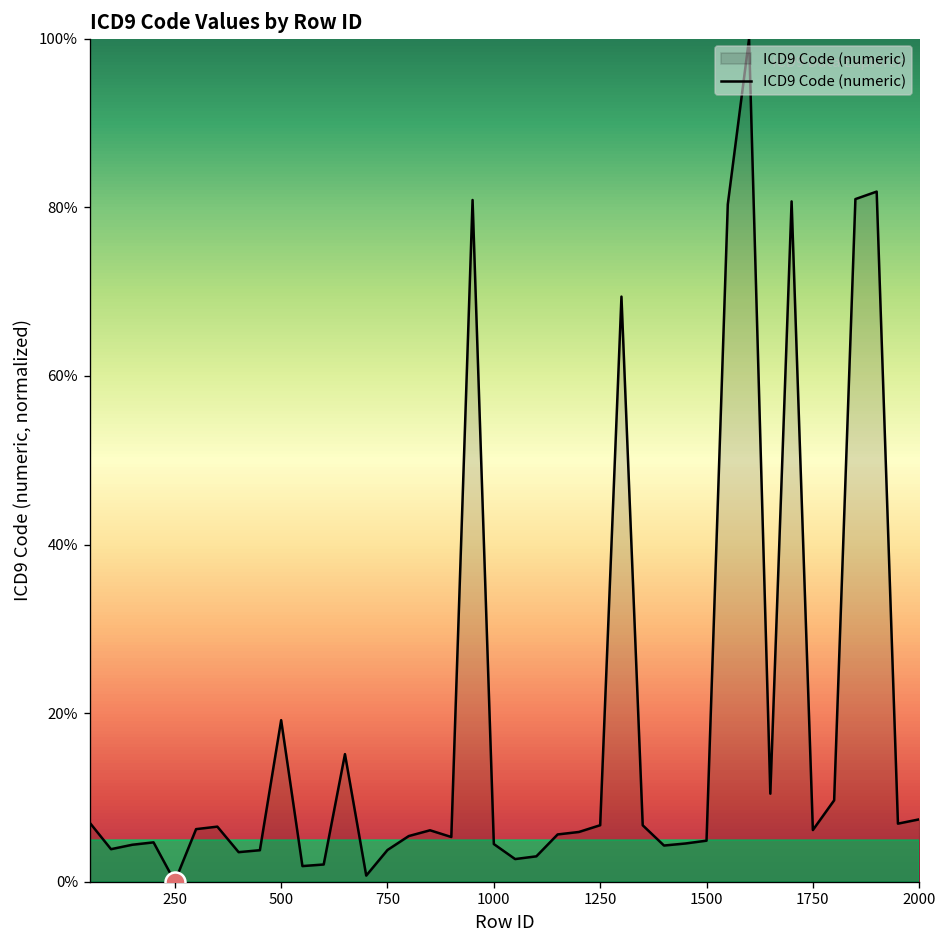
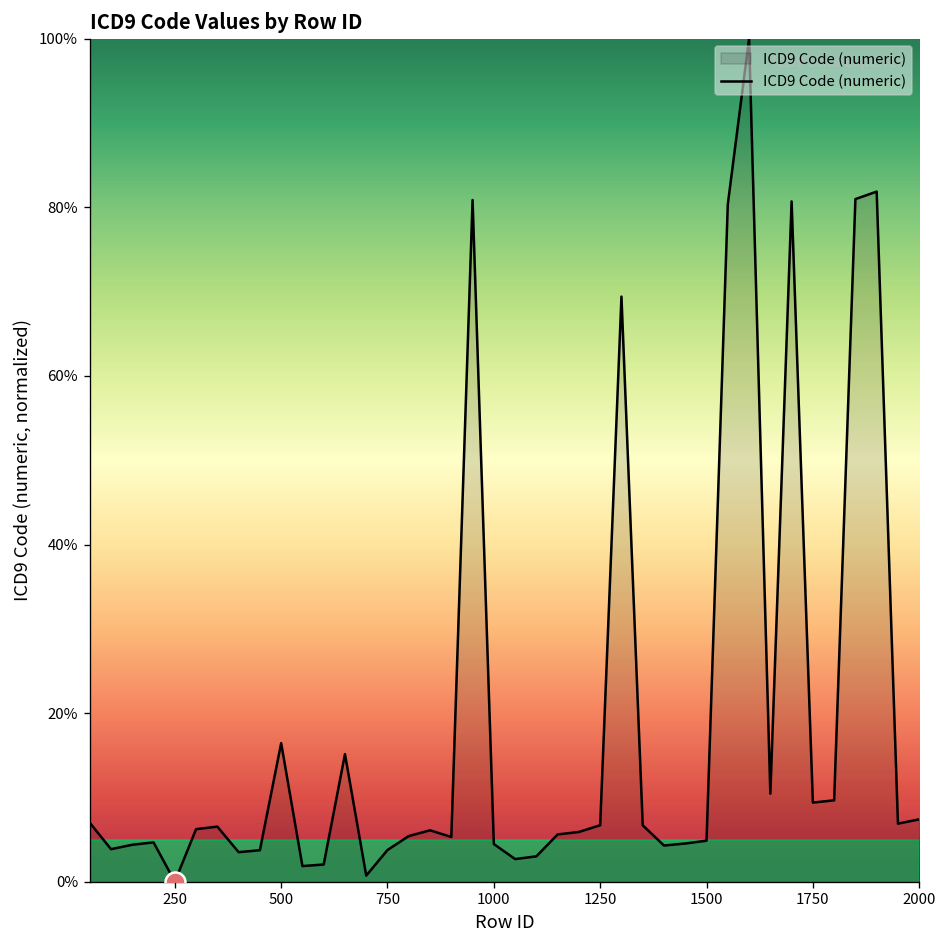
ICD9 Code (numeric), 500: 19% -> 16%
ICD9 Code (numeric), 1750: 6% -> 9%
